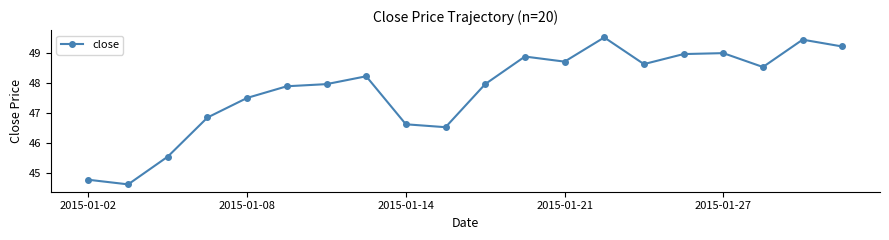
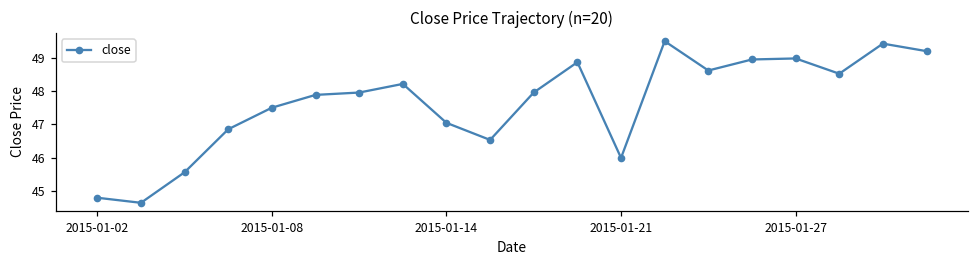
2015-01-14: 46.6 -> 47.0
2015-01-21: 48.7 -> 46.0
